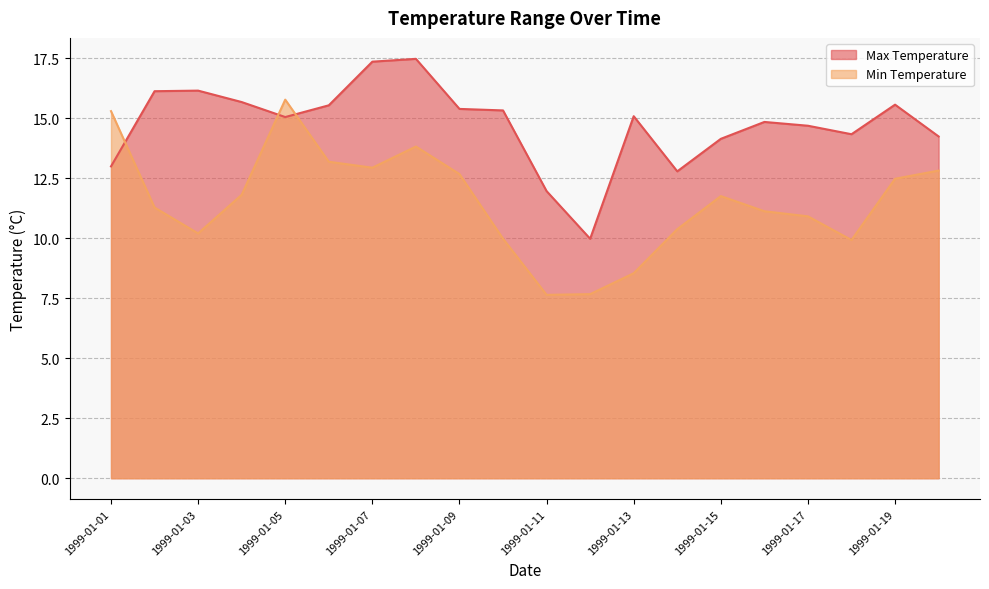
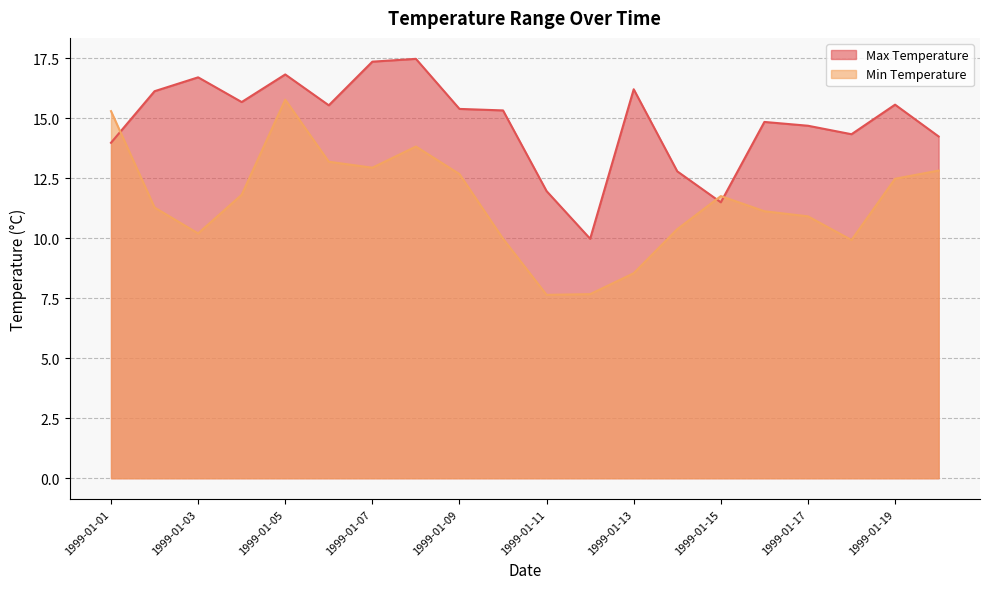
Max Temperature, 1999-01-01: 13.0 -> 14.0
Max Temperature, 1999-01-03: 16.2 -> 16.7
Max Temperature, 1999-01-05: 15.1 -> 16.8
Max Temperature, 1999-01-13: 15.1 -> 16.2
Max Temperature, 1999-01-15: 14.1 -> 11.5
